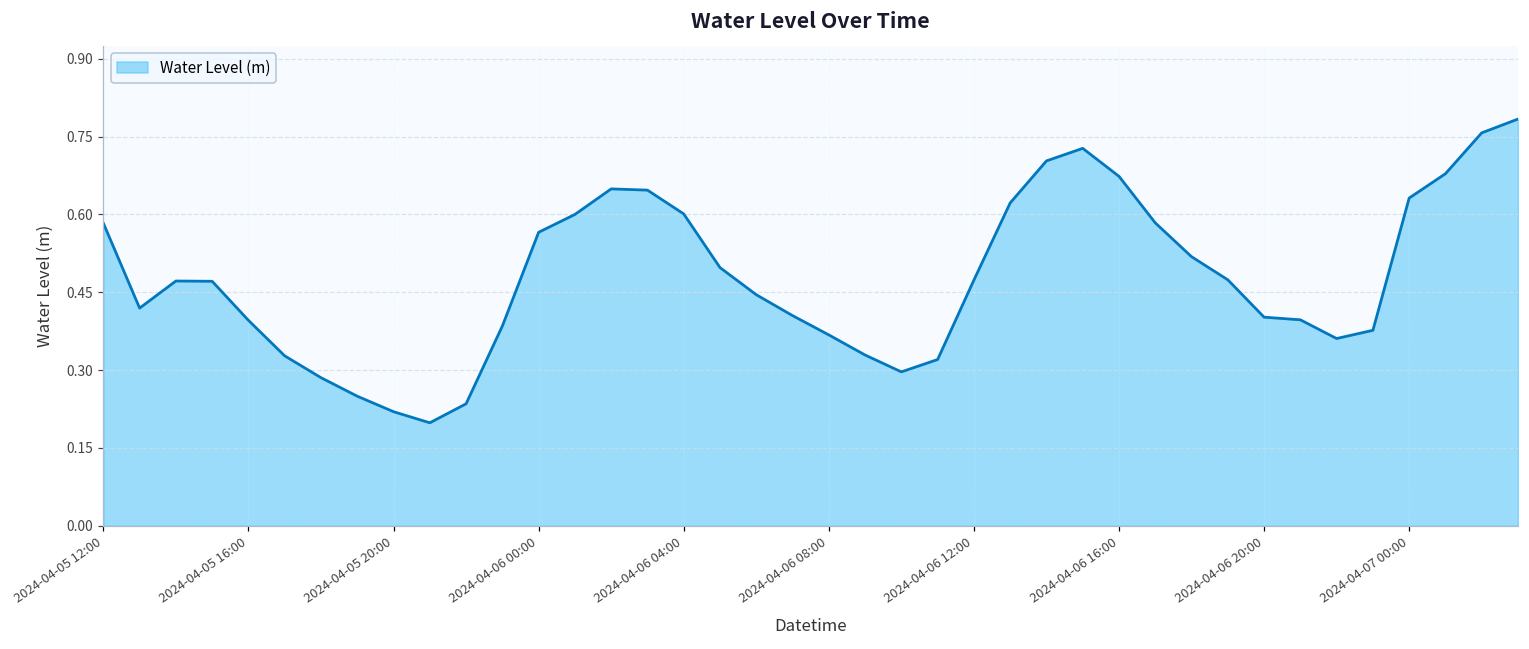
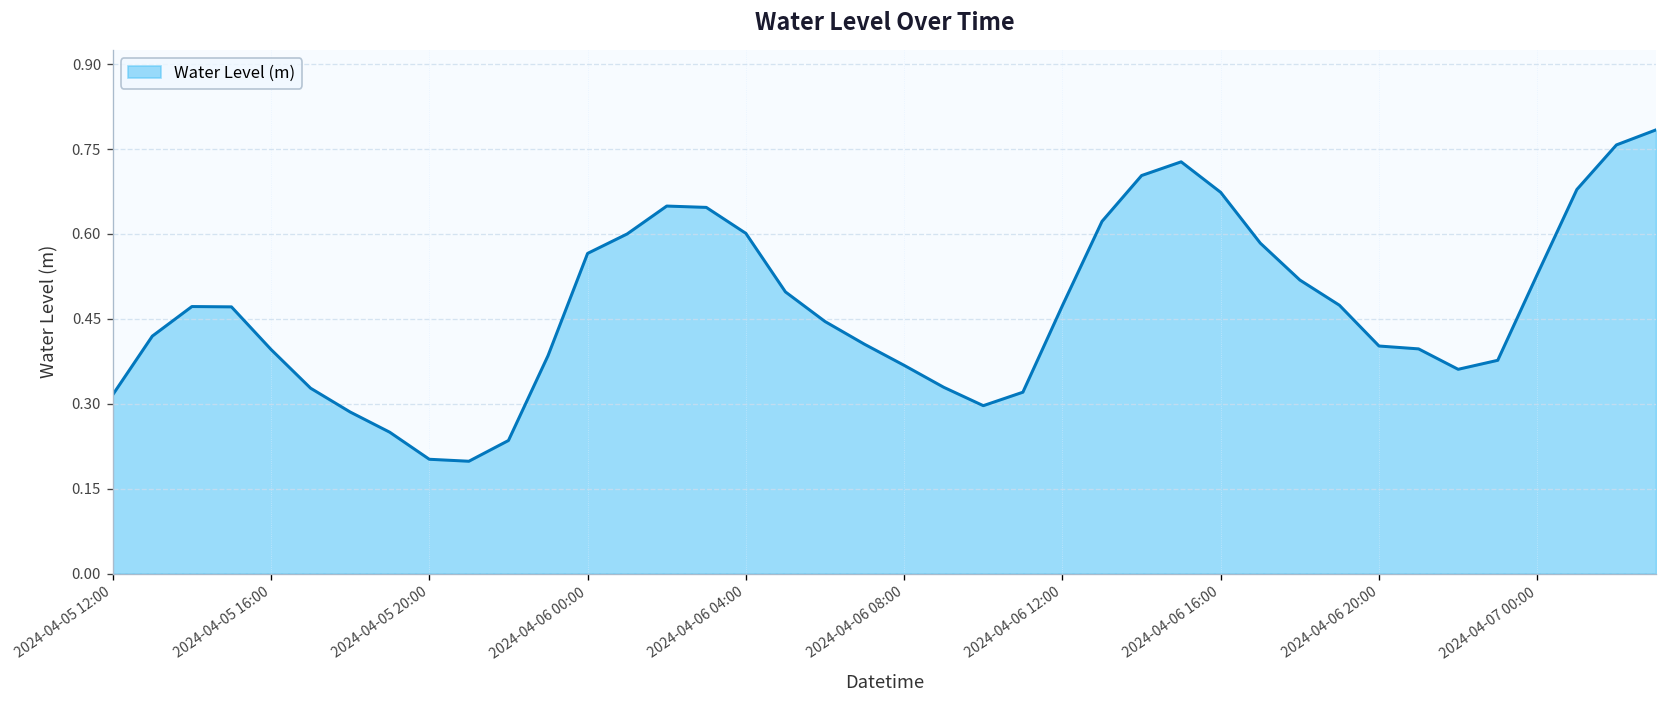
2024-04-05 12:00: 0.58 -> 0.32
2024-04-05 20:00: 0.22 -> 0.20
2024-04-07 00:00: 0.63 -> 0.53
